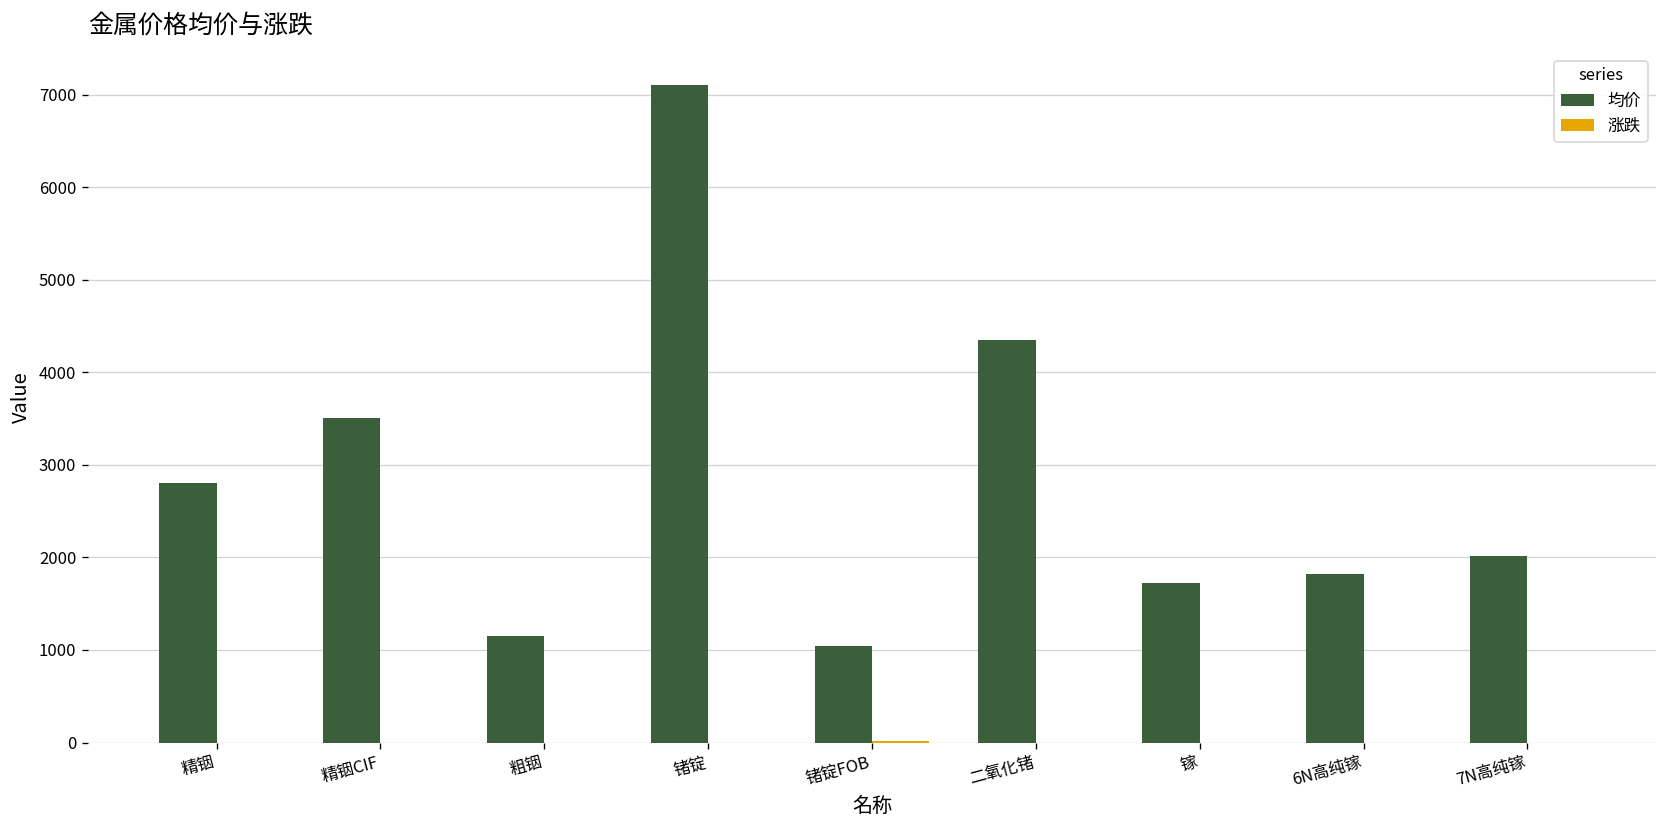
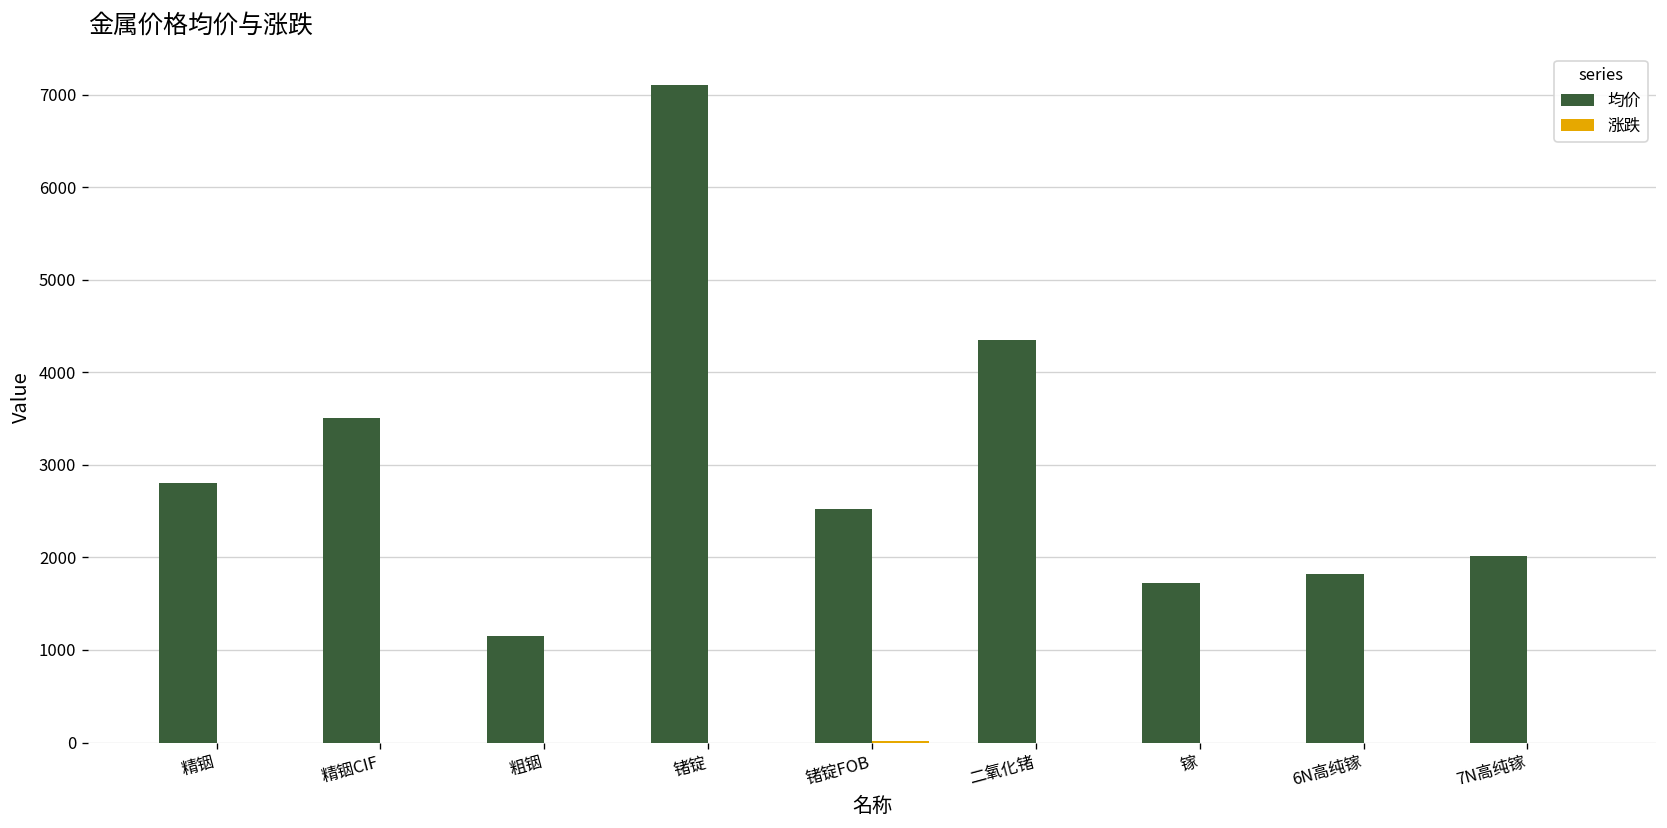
均价, 锗锭FOB: 1000 -> 2500
